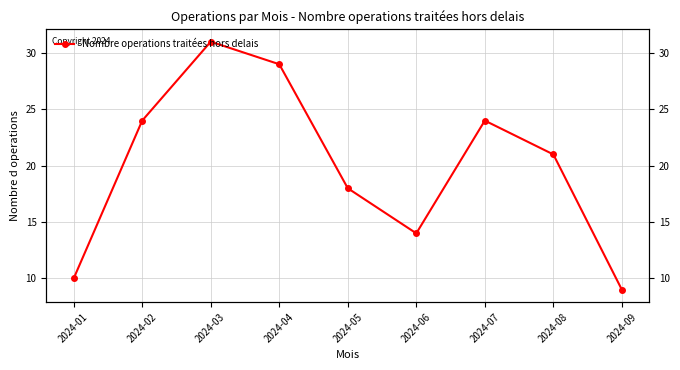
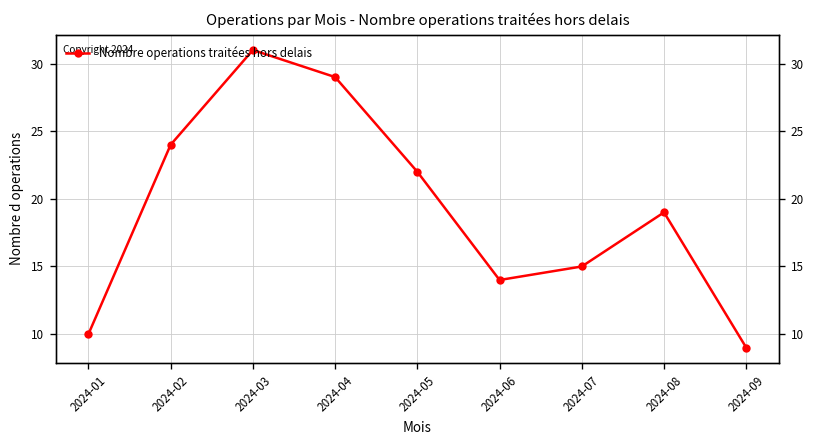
2024-05: 18 -> 22
2024-07: 24 -> 15
2024-08: 21 -> 19
